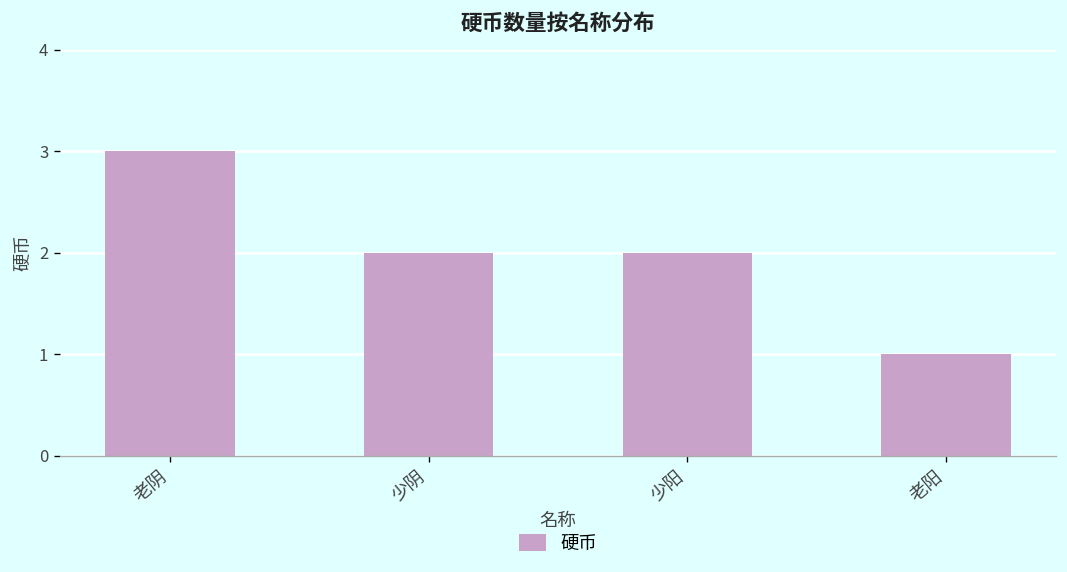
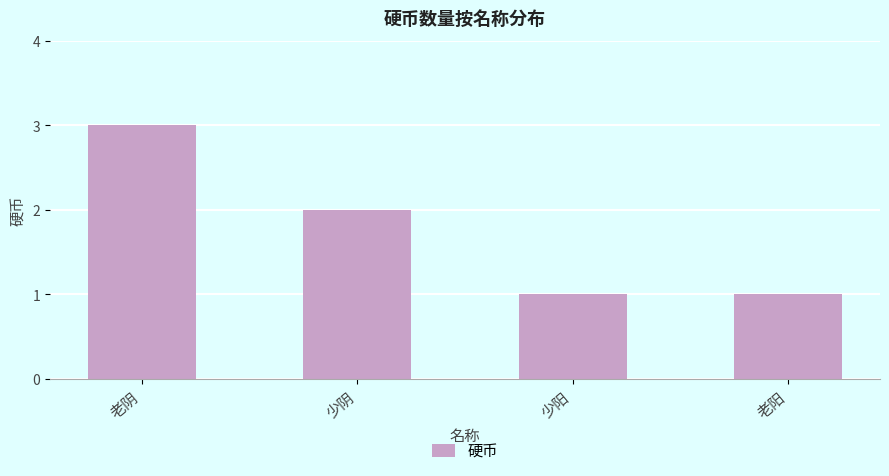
少阳: 2 -> 1
